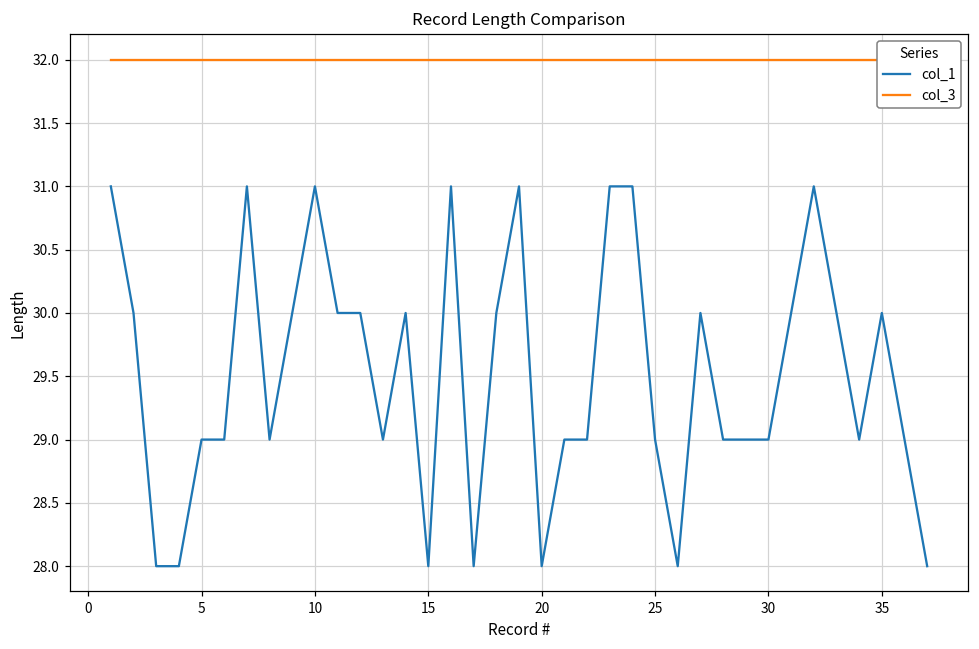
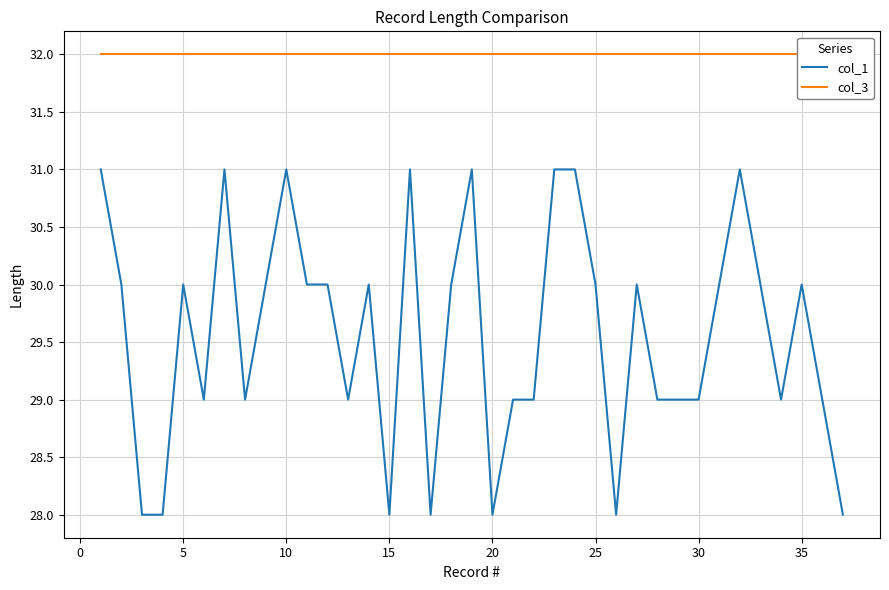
col_1, 5: 29 -> 30
col_1, 25: 29 -> 30
